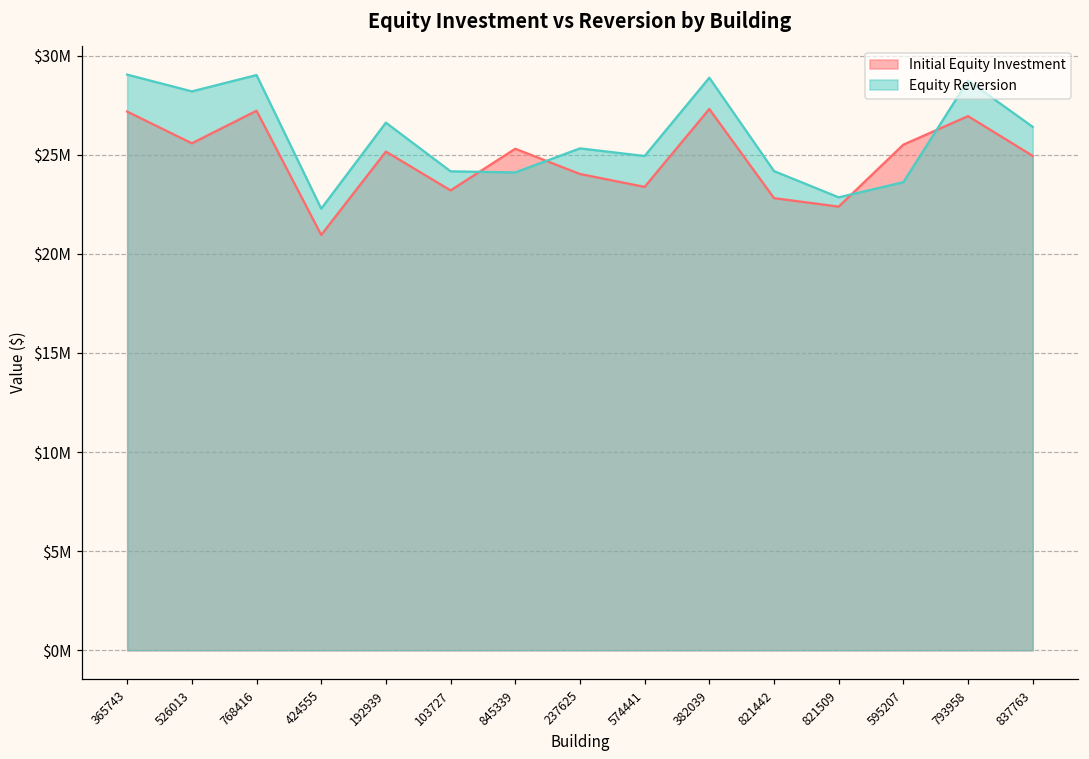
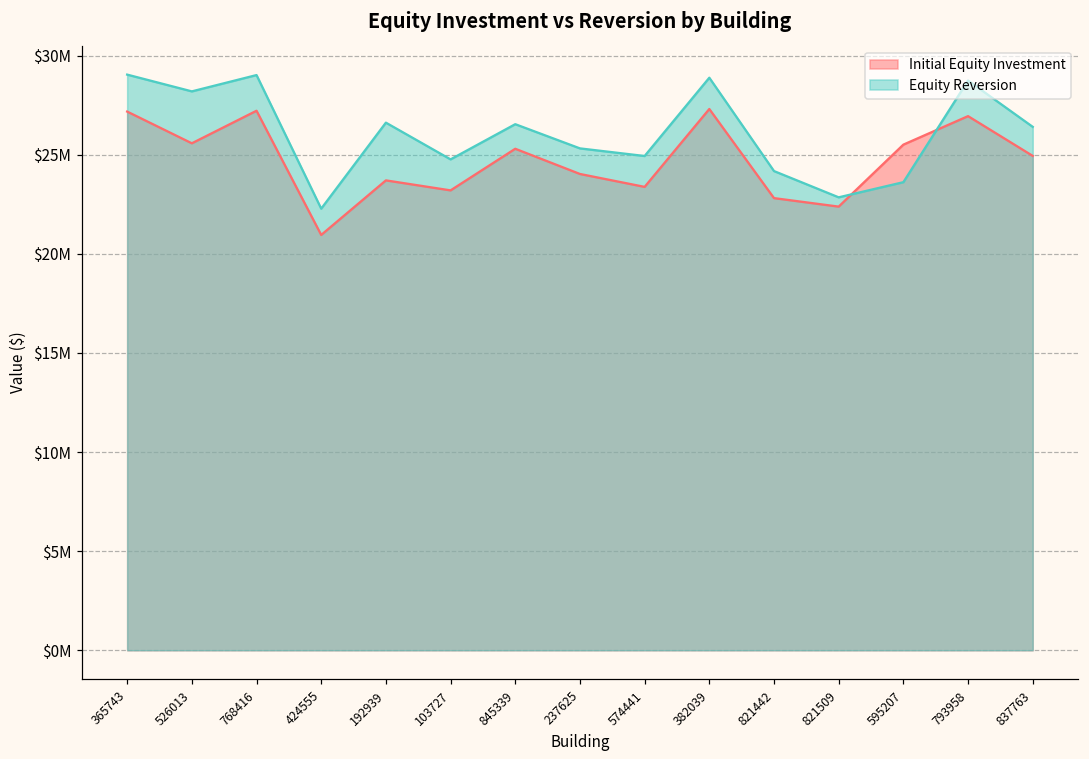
Initial Equity Investment, 192939: $25200000 -> $23700000
Equity Reversion, 103727: $24200000 -> $24800000
Equity Reversion, 845339: $24100000 -> $26500000
